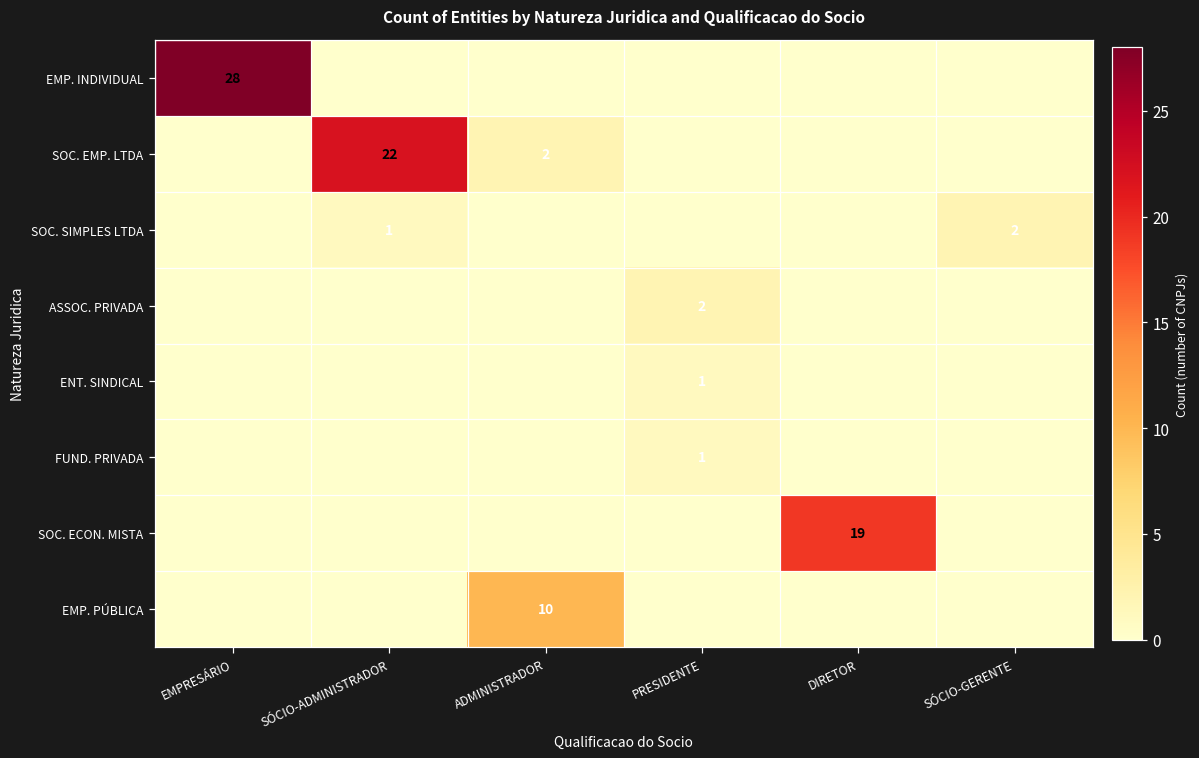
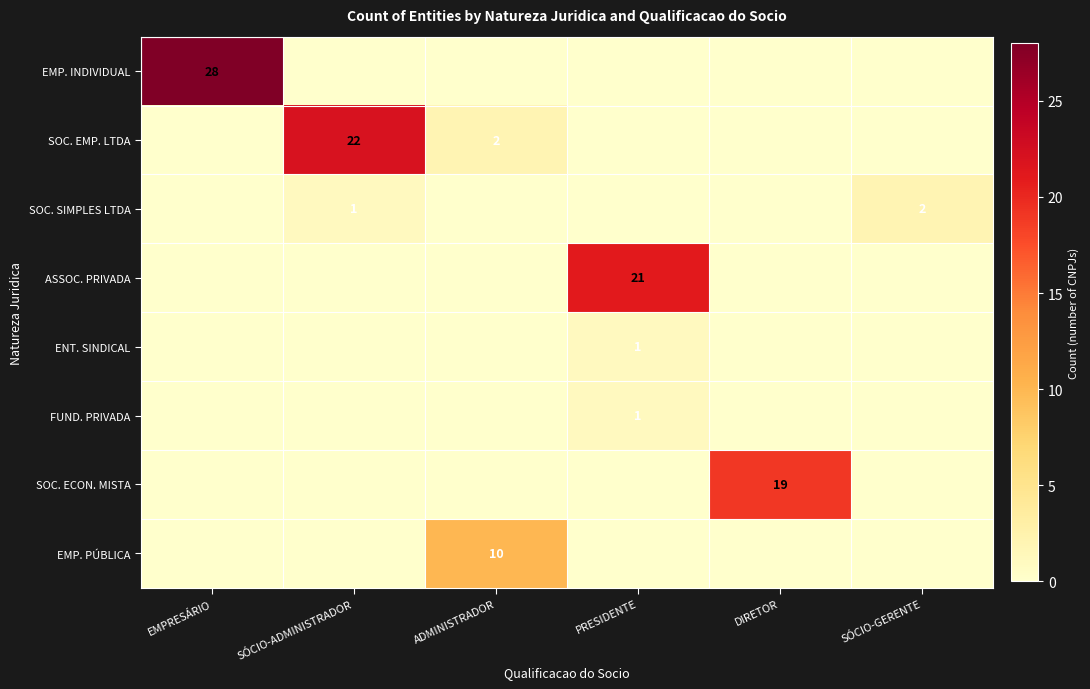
ASSOC. PRIVADA, PRESIDENTE: 2 -> 21
